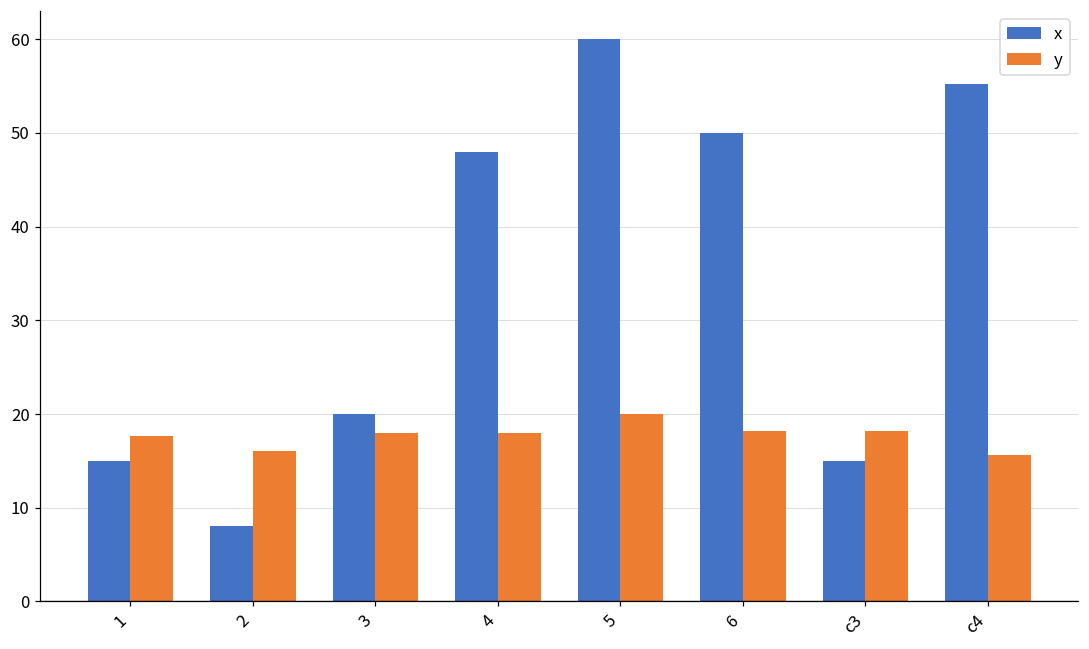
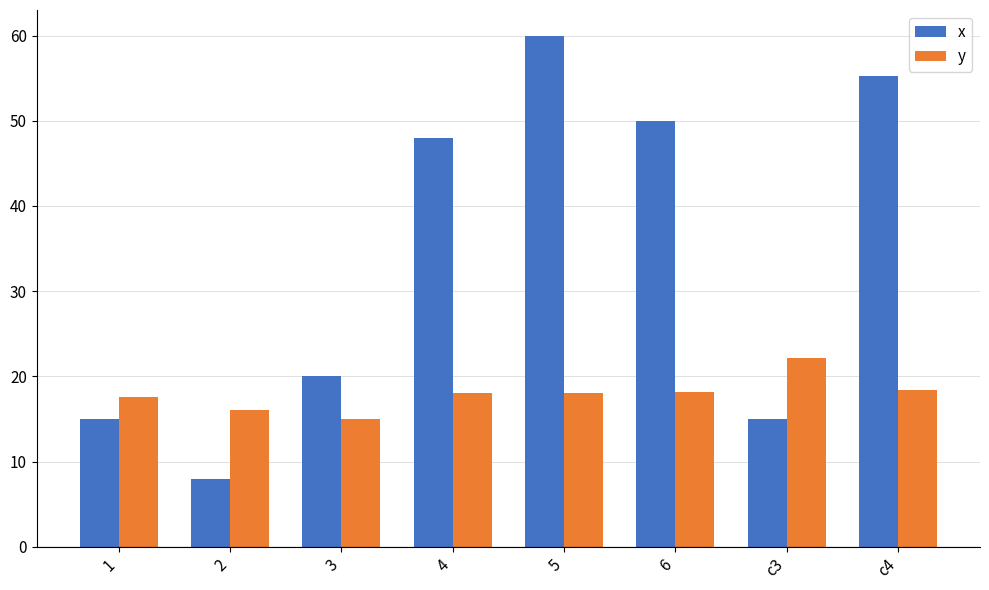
y, 3: 18 -> 15
y, 5: 20 -> 18
y, c3: 18 -> 22
y, c4: 16 -> 18
